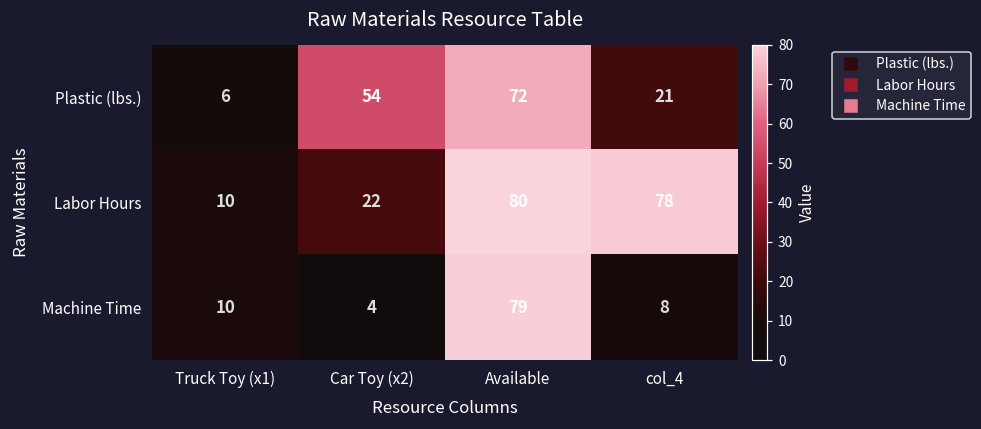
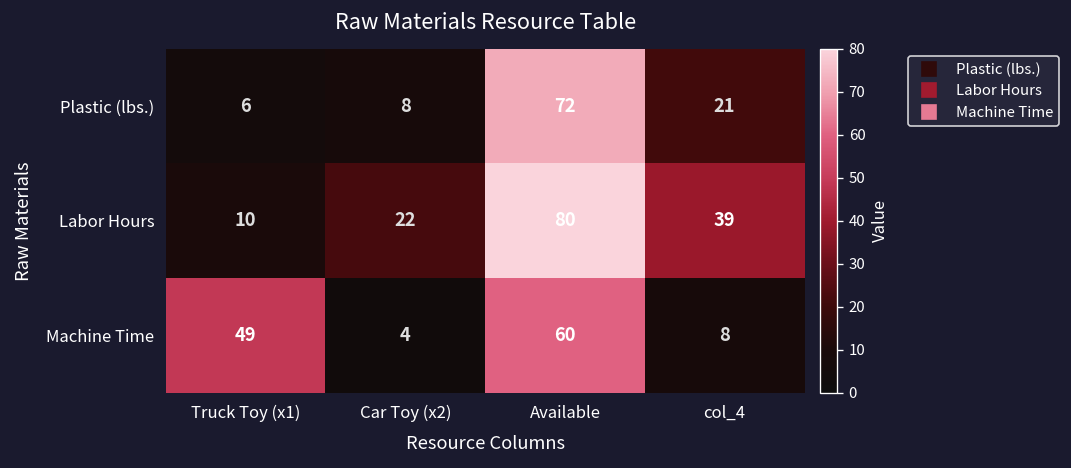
Plastic (lbs.), Car Toy (x2): 54 -> 8
Labor Hours, col_4: 78 -> 39
Machine Time, Truck Toy (x1): 10 -> 49
Machine Time, Available: 79 -> 60
